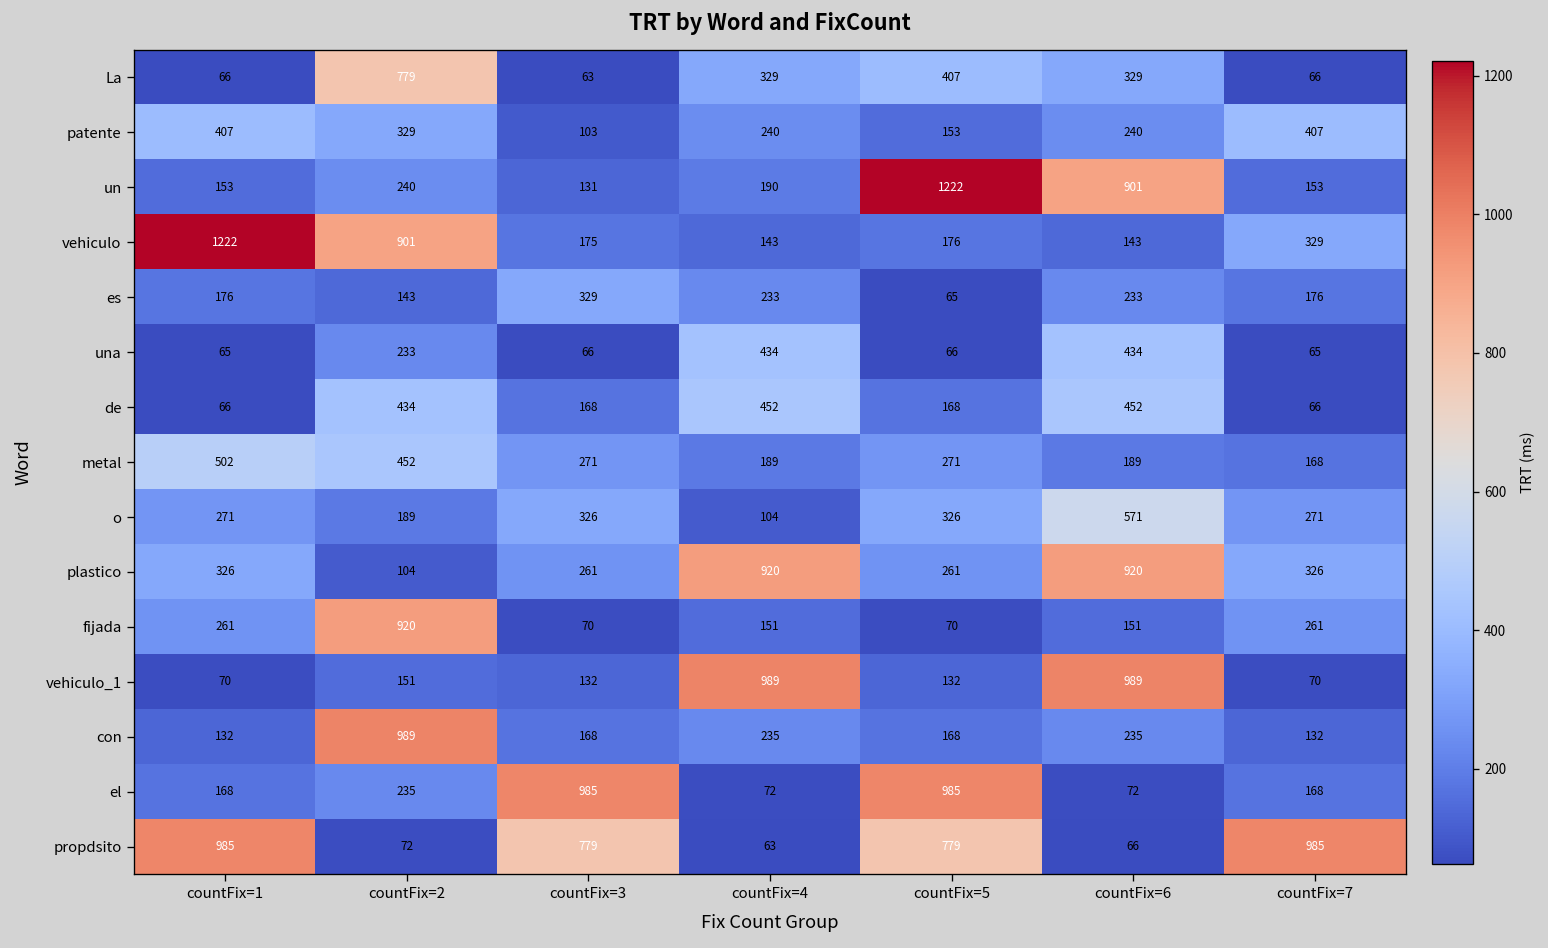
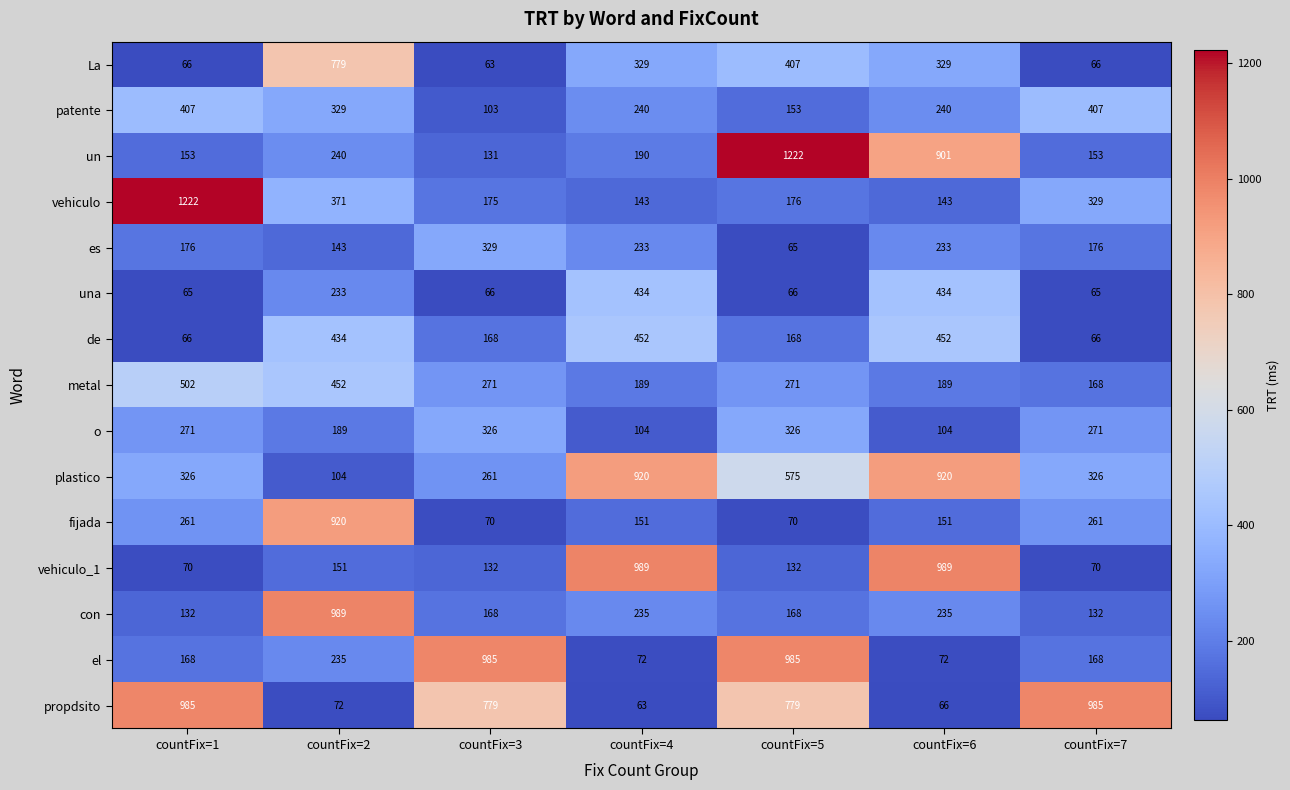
vehiculo, countFix=2: 901 -> 371
o, countFix=6: 571 -> 104
plastico, countFix=5: 261 -> 575
